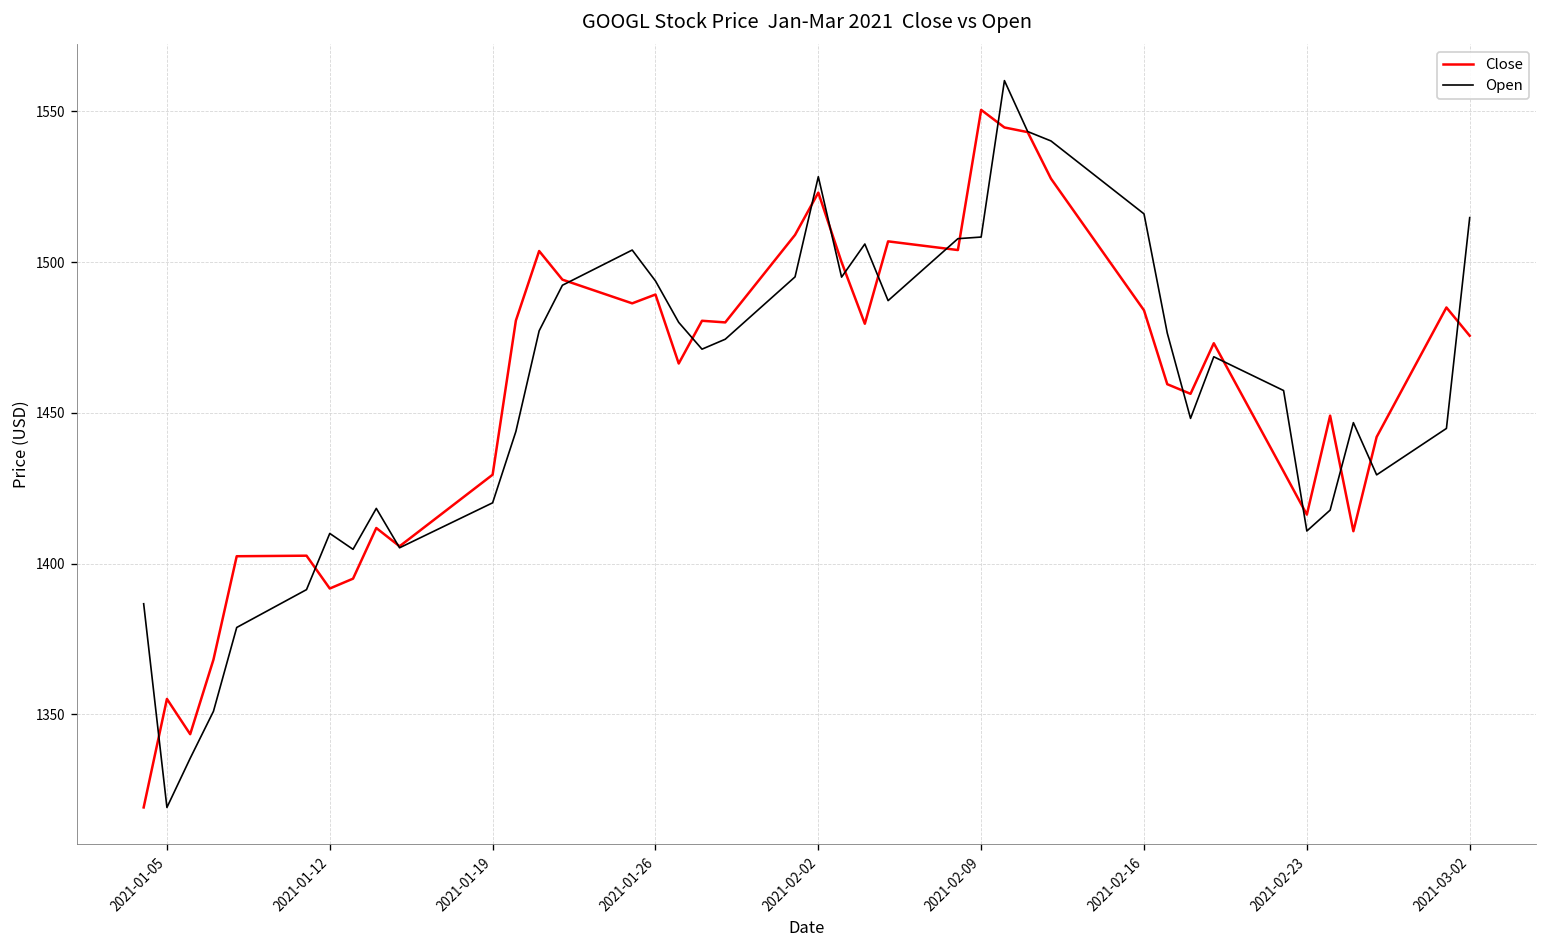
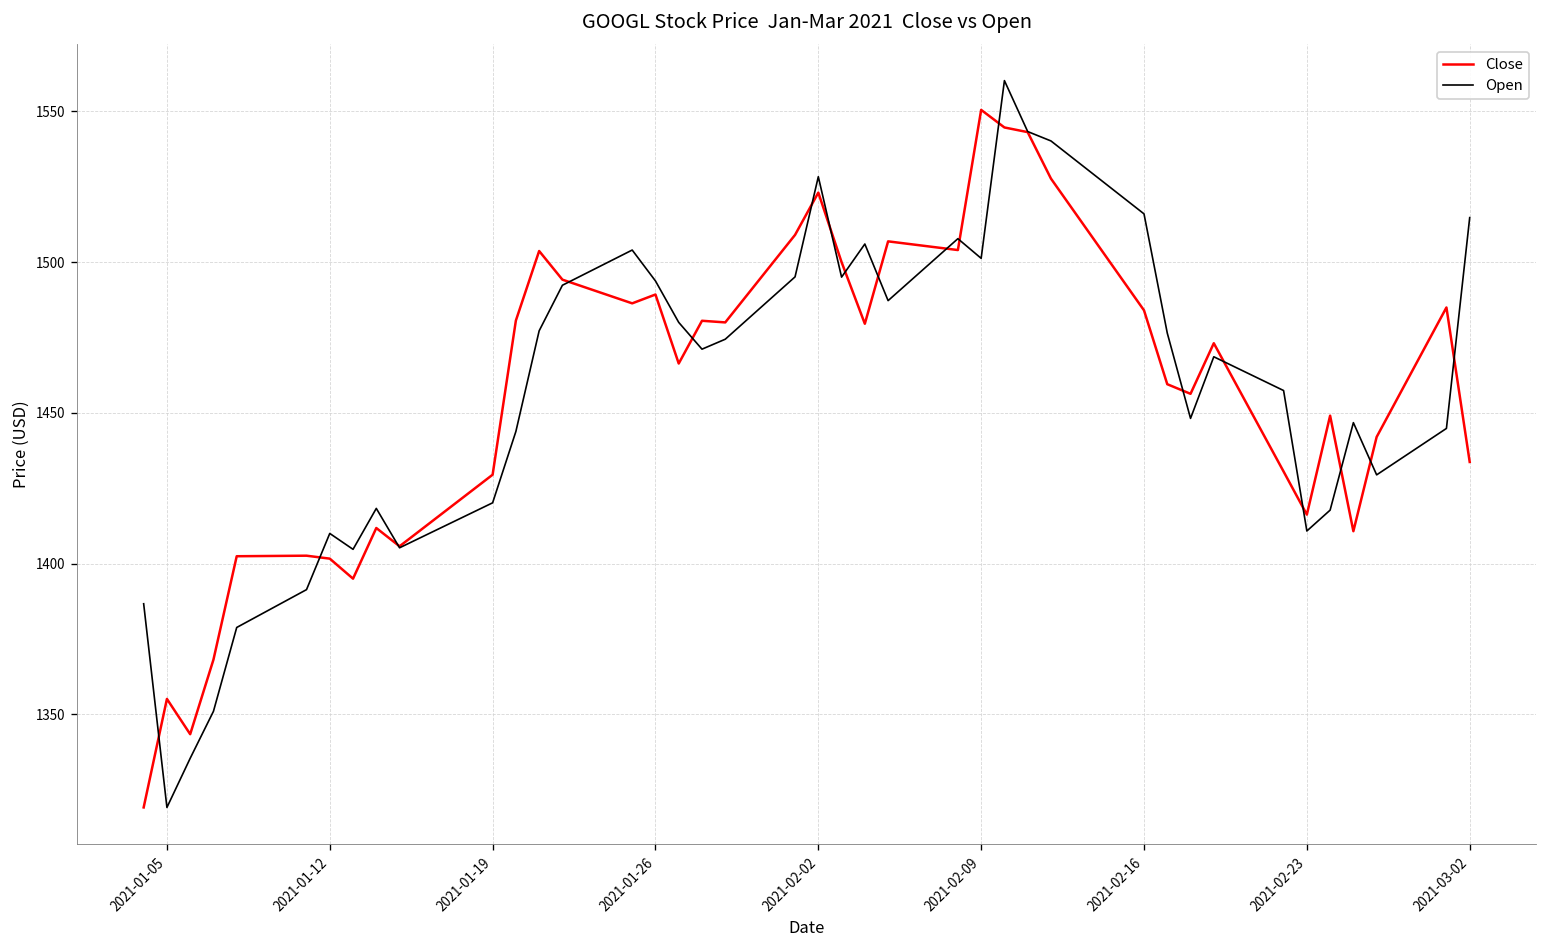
Close, 2021-01-12: 1392 -> 1402
Open, 2021-02-09: 1508 -> 1501
Close, 2021-03-02: 1476 -> 1434
